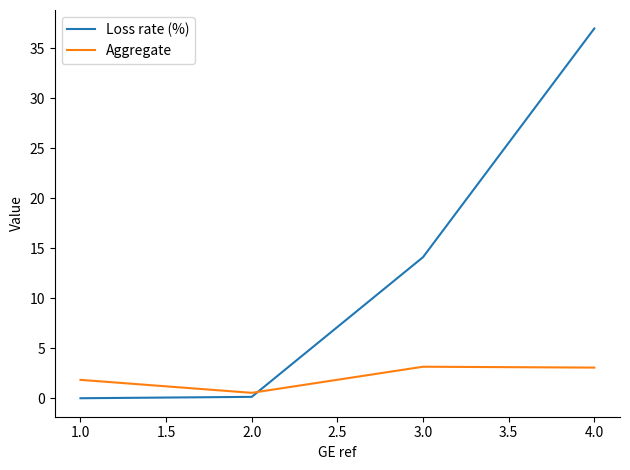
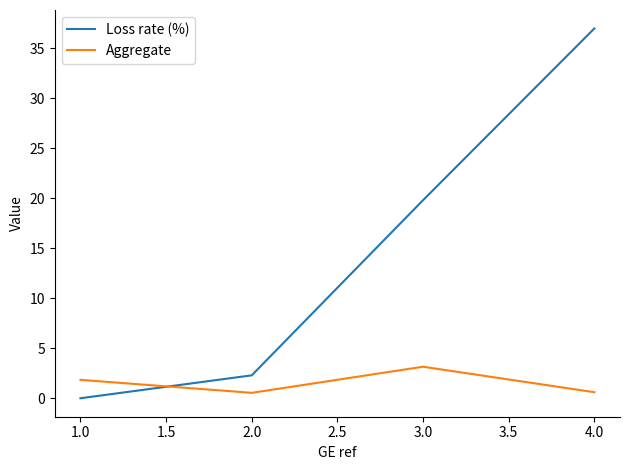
Loss rate (%), 2.0: 0.1 -> 2.3
Loss rate (%), 3.0: 14.1 -> 19.8
Aggregate, 4.0: 3.1 -> 0.6
